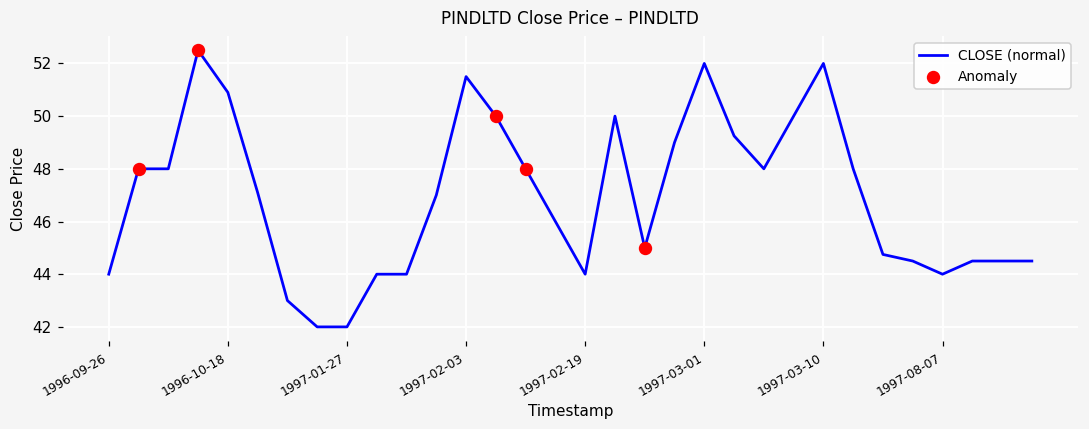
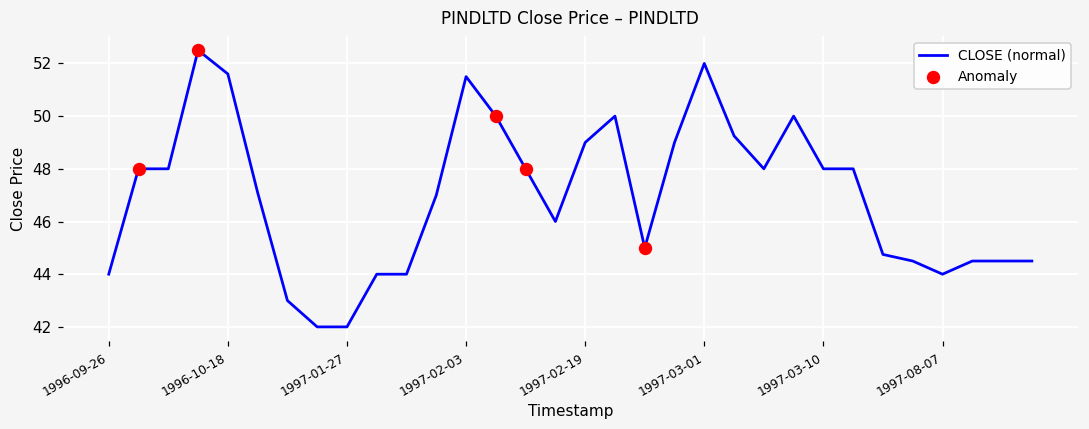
CLOSE (normal), 1996-10-18: 50.9 -> 51.6
CLOSE (normal), 1997-02-19: 44 -> 49
CLOSE (normal), 1997-03-10: 52 -> 48
